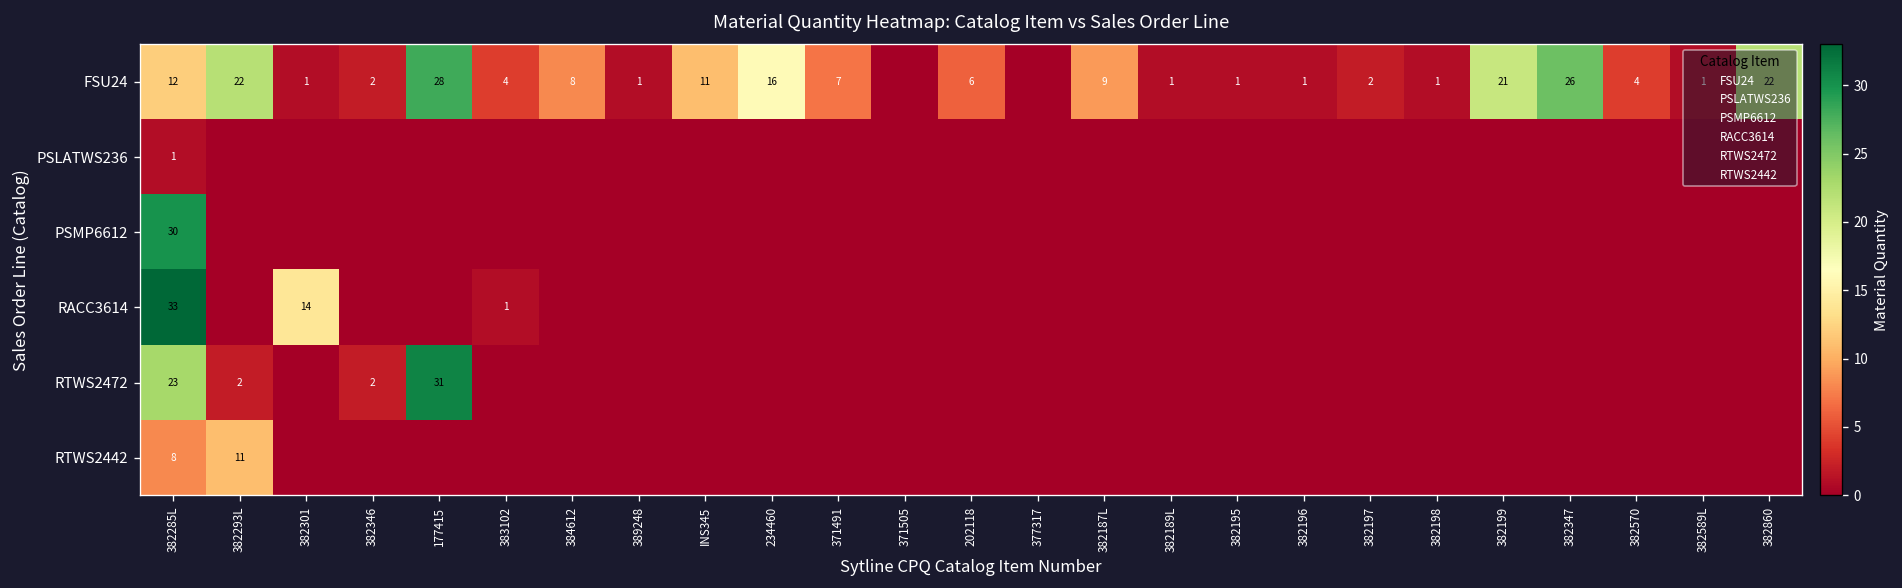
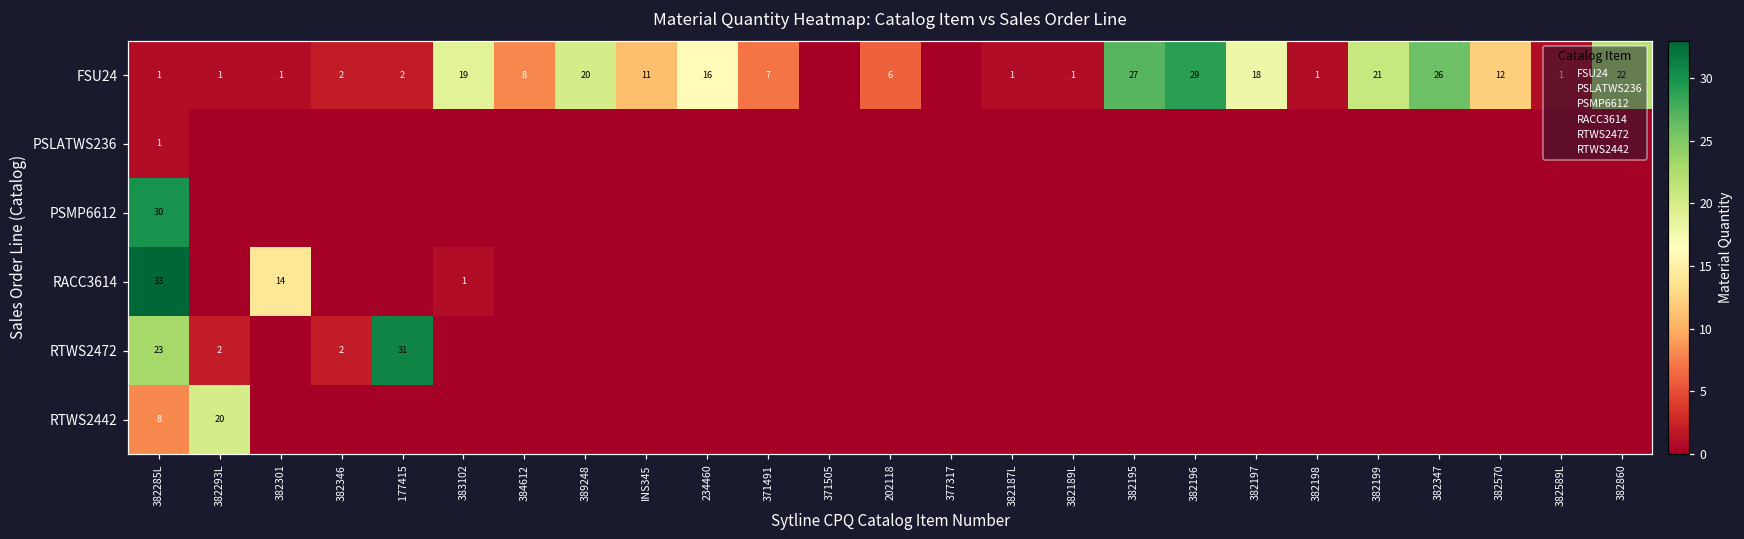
FSU24, 382285L: 12 -> 1
FSU24, 382293L: 22 -> 1
FSU24, 177415: 28 -> 2
FSU24, 383102: 4 -> 19
FSU24, 389248: 1 -> 20
FSU24, 382187L: 9 -> 1
FSU24, 382195: 1 -> 27
FSU24, 382196: 1 -> 29
FSU24, 382197: 2 -> 18
FSU24, 382570: 4 -> 12
RTWS2442, 382293L: 11 -> 20
